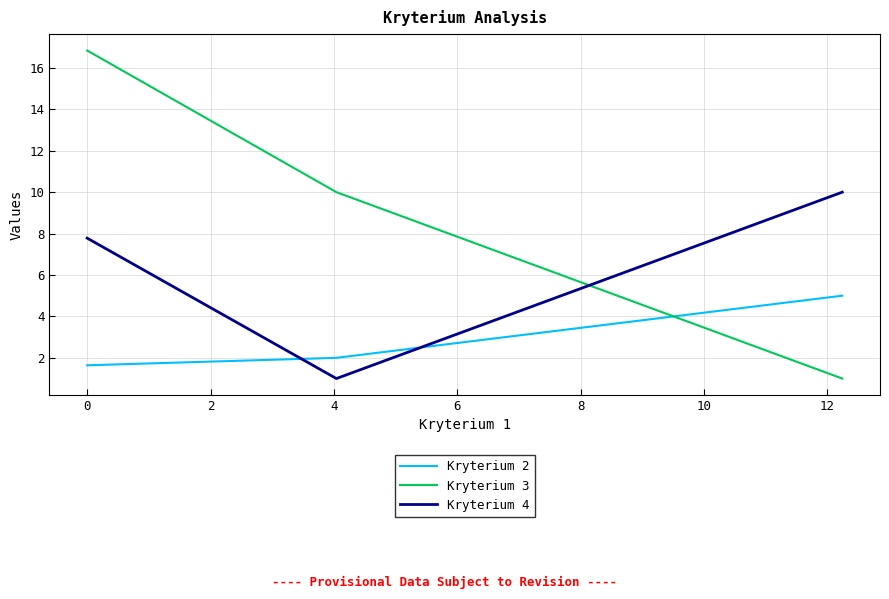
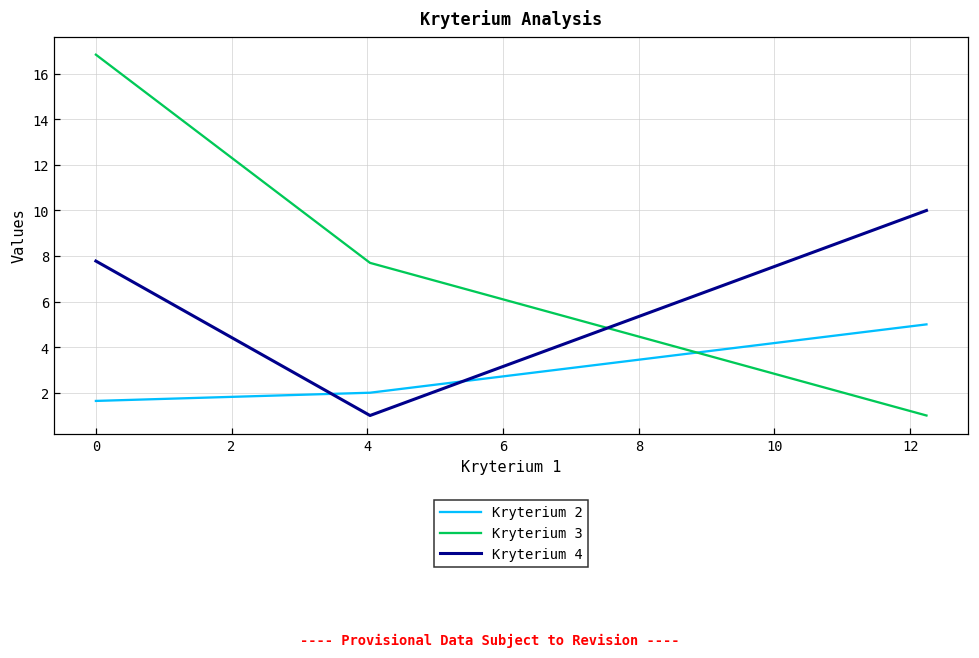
Kryterium 3, 4: 10.0 -> 7.7
